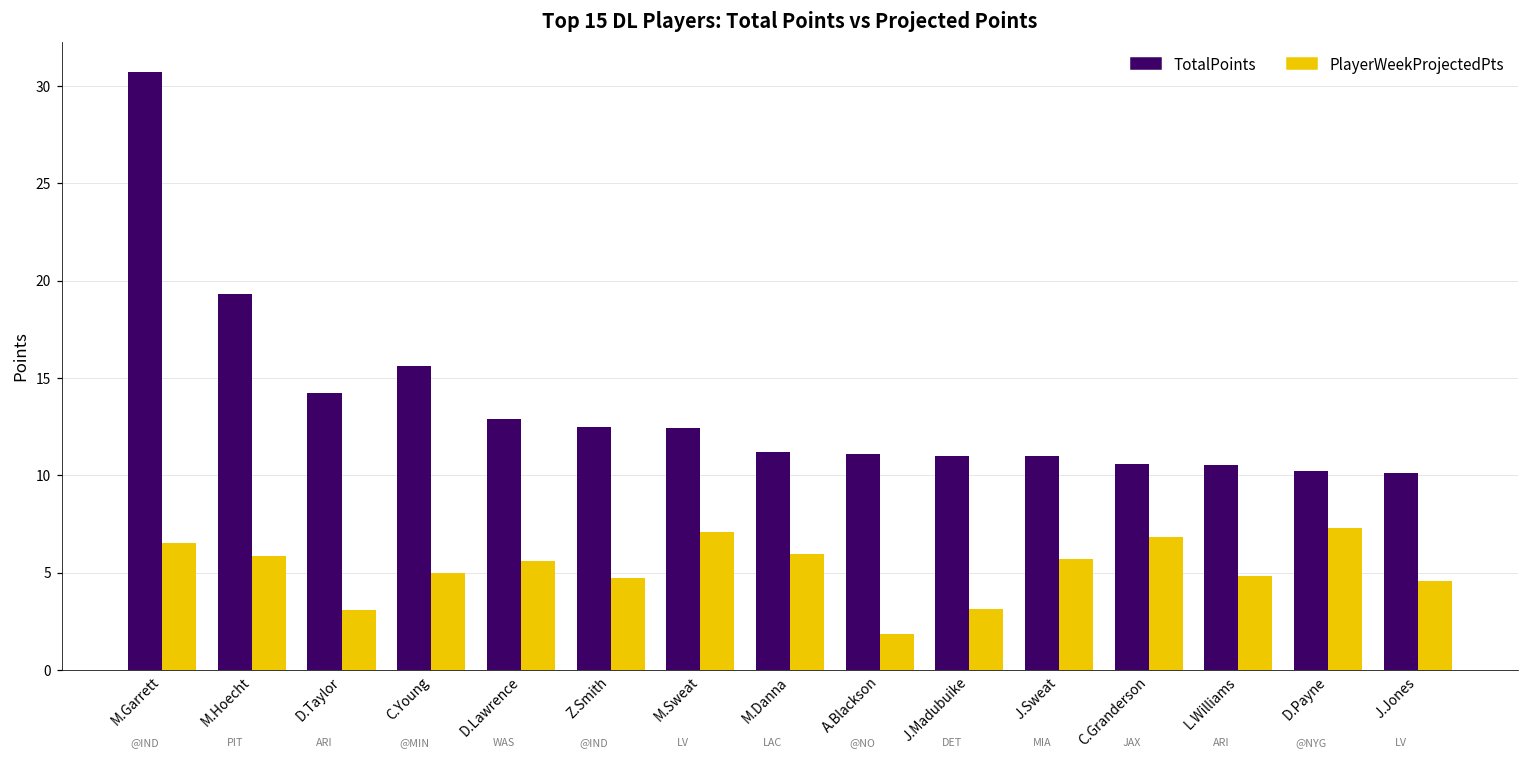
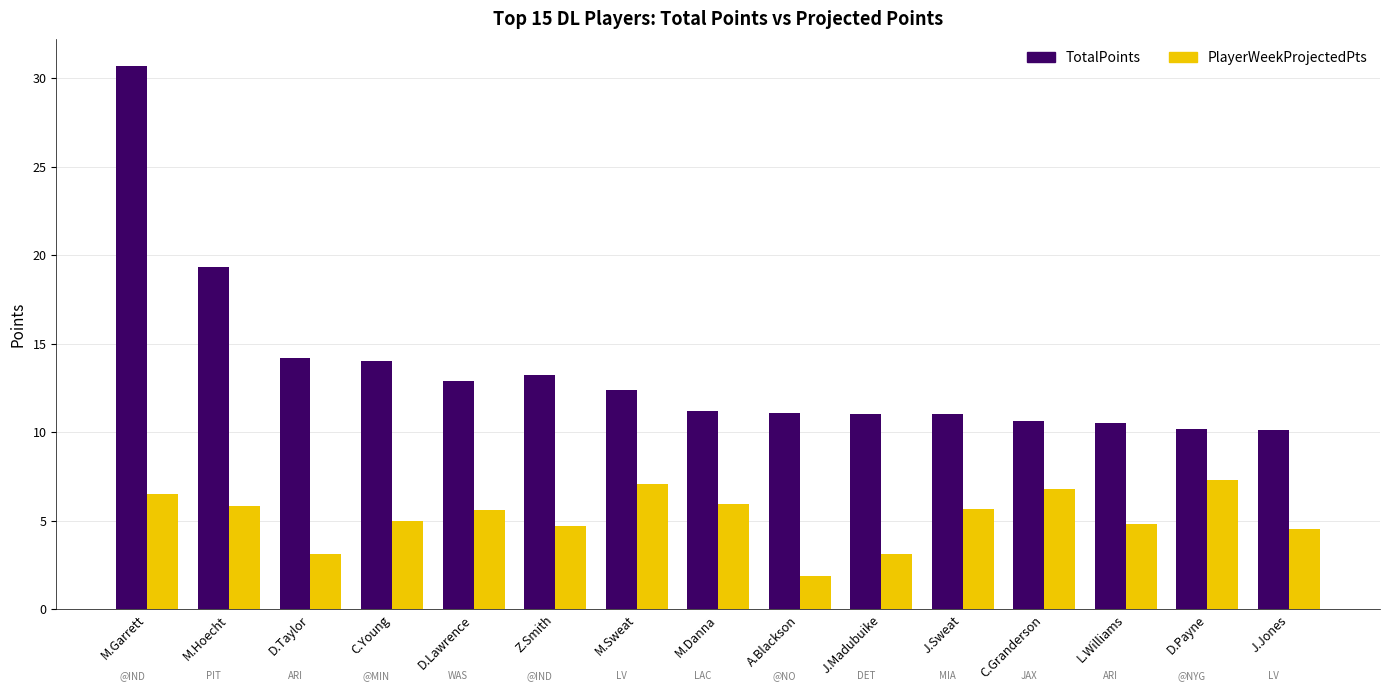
TotalPoints, C.Young: 15.6 -> 14.0
TotalPoints, Z.Smith: 12.5 -> 13.2
